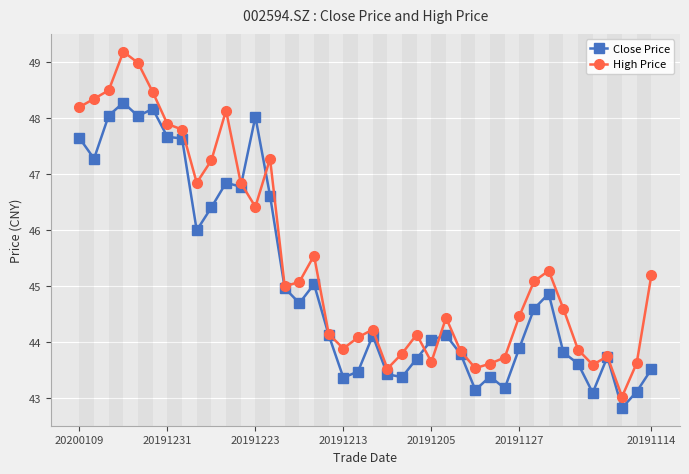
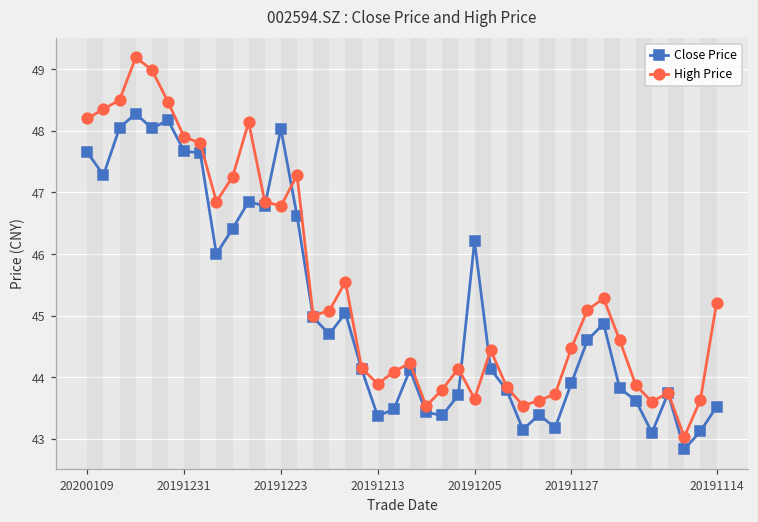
High Price, 20191223: 46.4 -> 46.8
Close Price, 20191205: 44.0 -> 46.2
